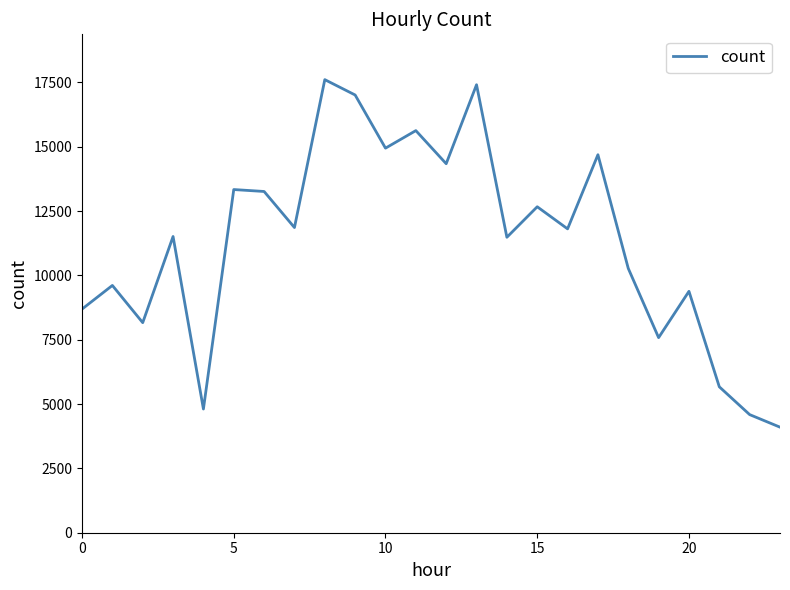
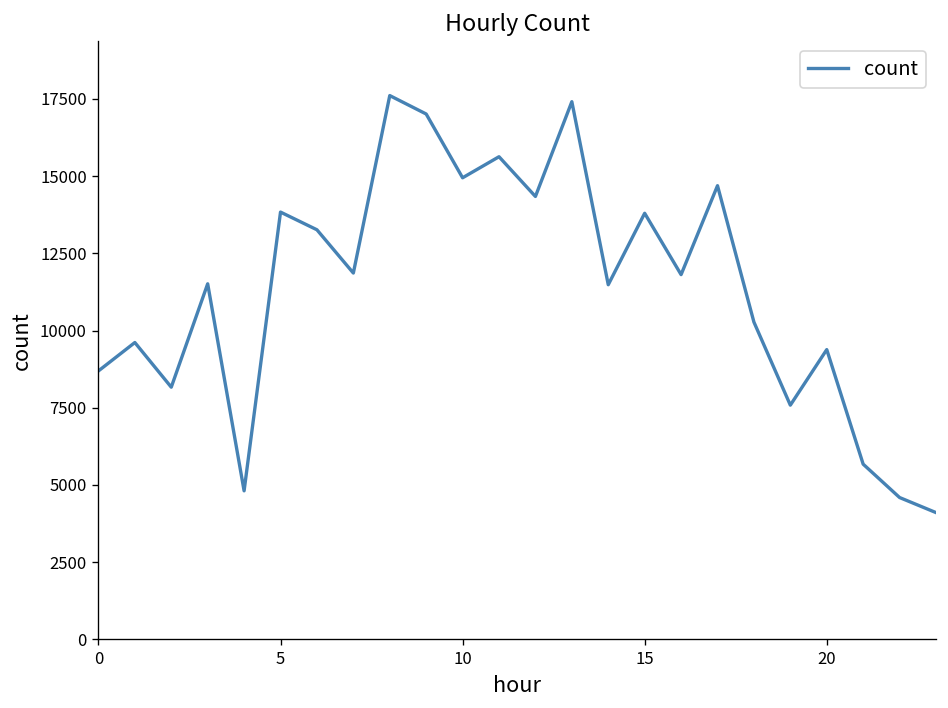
5: 13300 -> 13800
15: 12700 -> 13800
